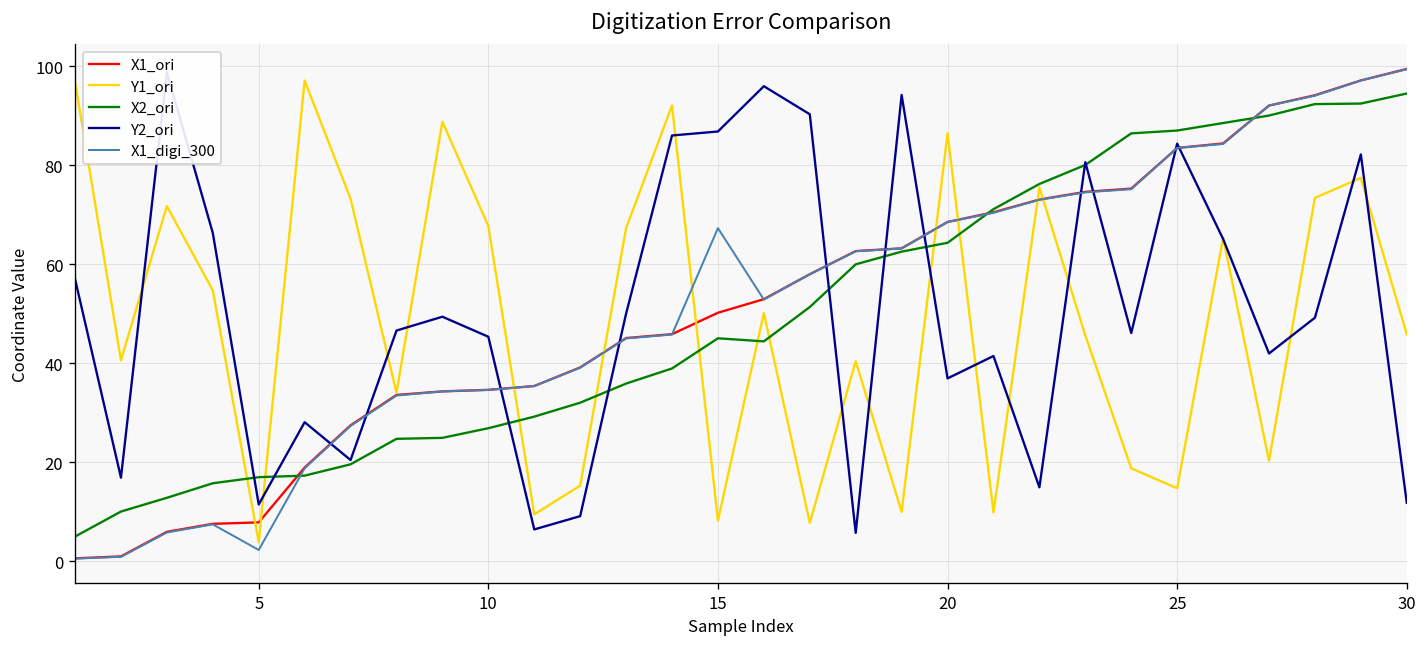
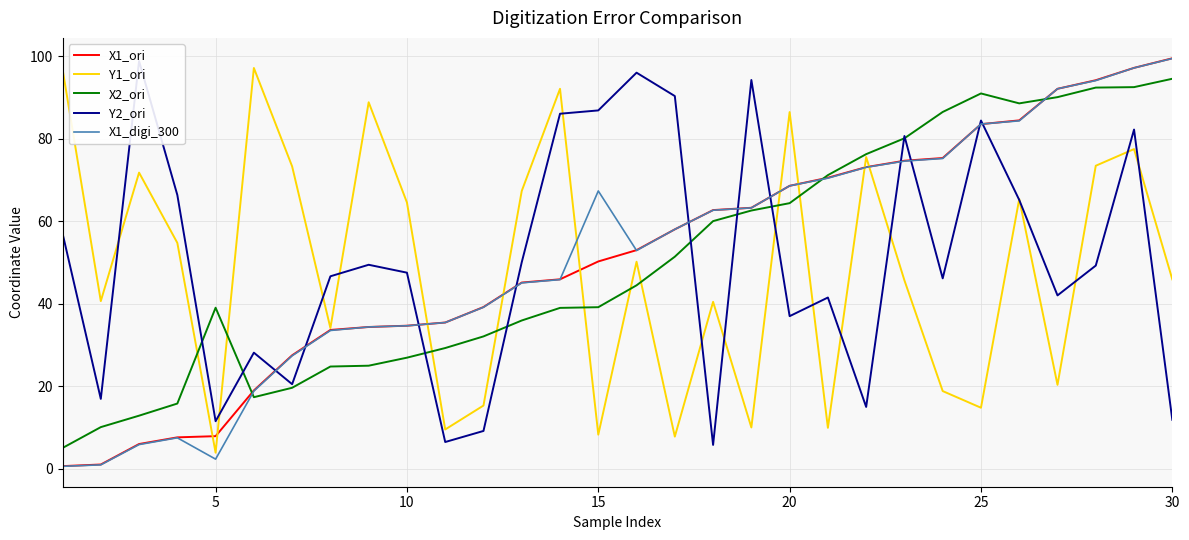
X2_ori, 5: 17 -> 39
Y1_ori, 10: 68 -> 65
Y2_ori, 10: 45 -> 48
X2_ori, 15: 45 -> 39
X2_ori, 25: 87 -> 91
